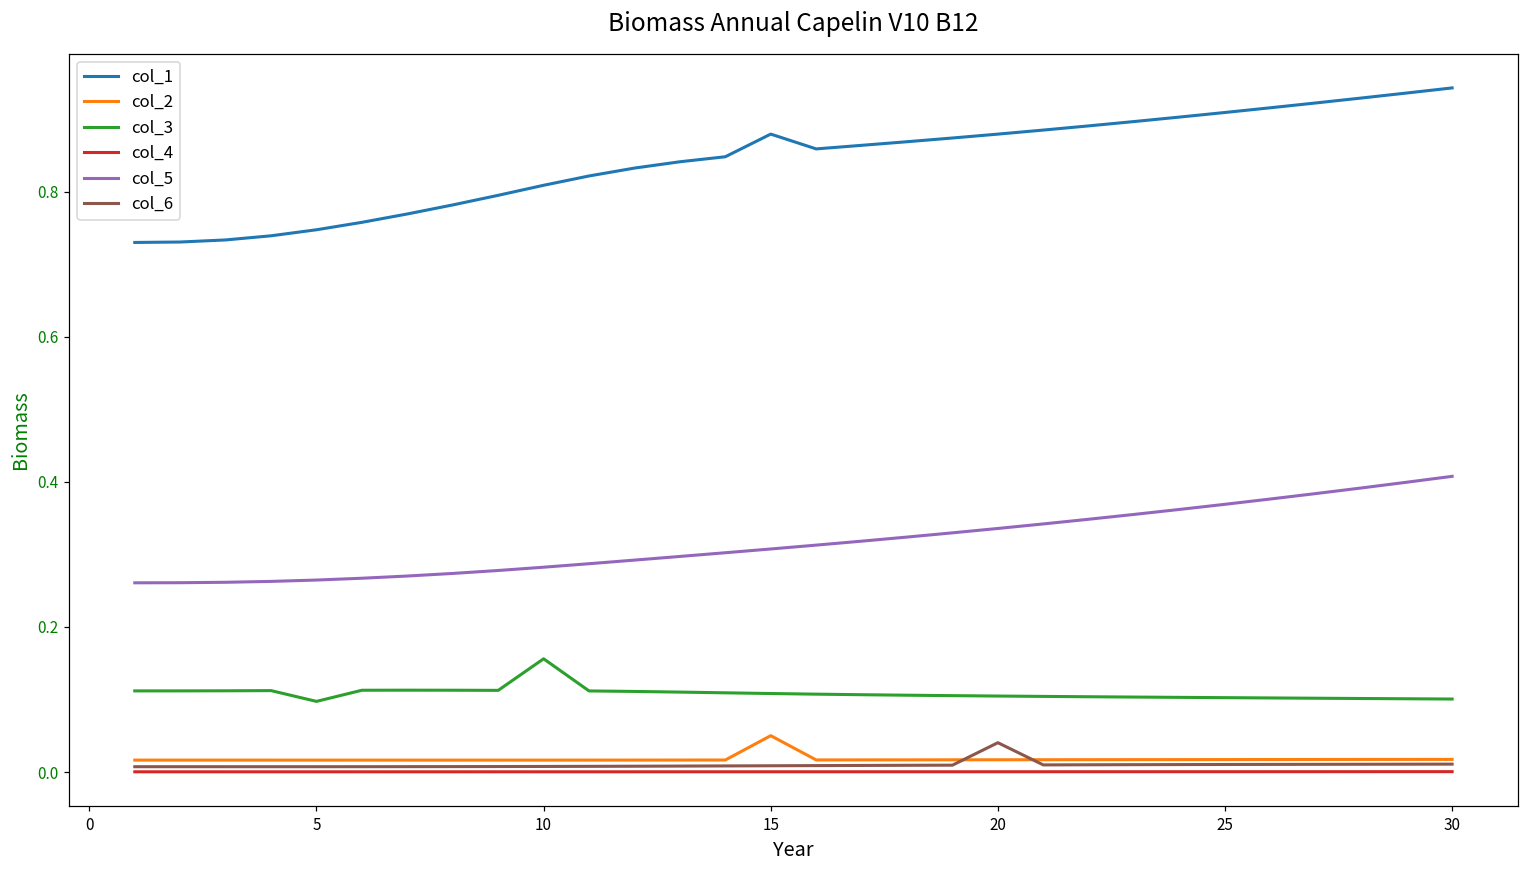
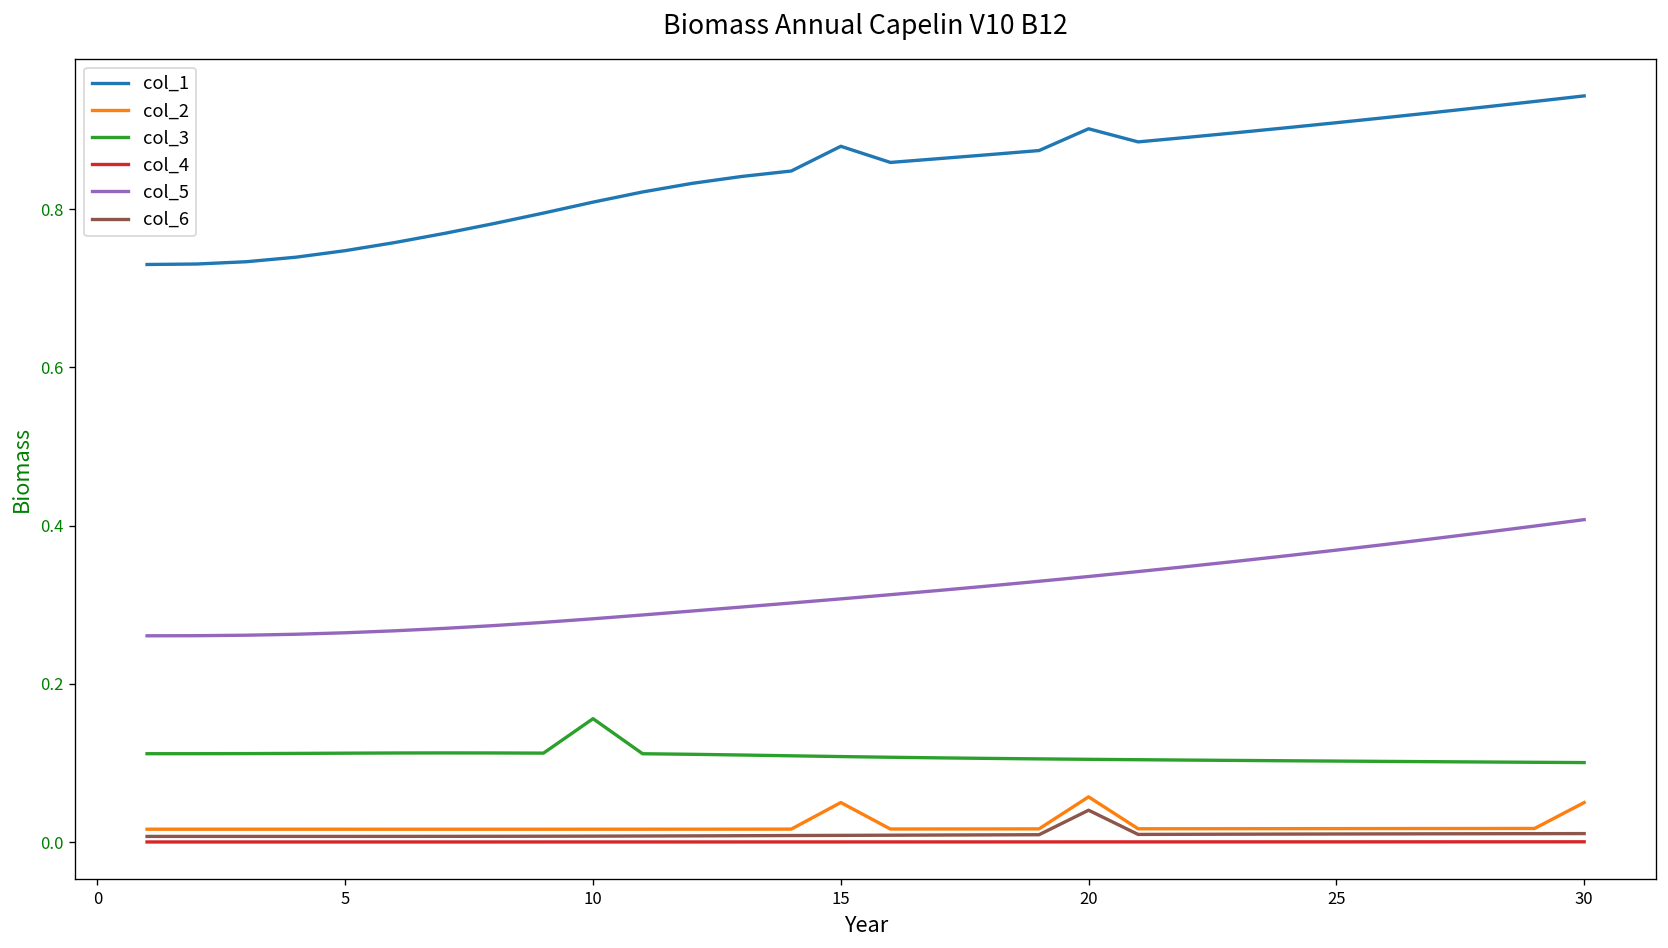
col_3, 5: 0.10 -> 0.11
col_1, 20: 0.88 -> 0.90
col_2, 20: 0.02 -> 0.06
col_2, 30: 0.02 -> 0.05
